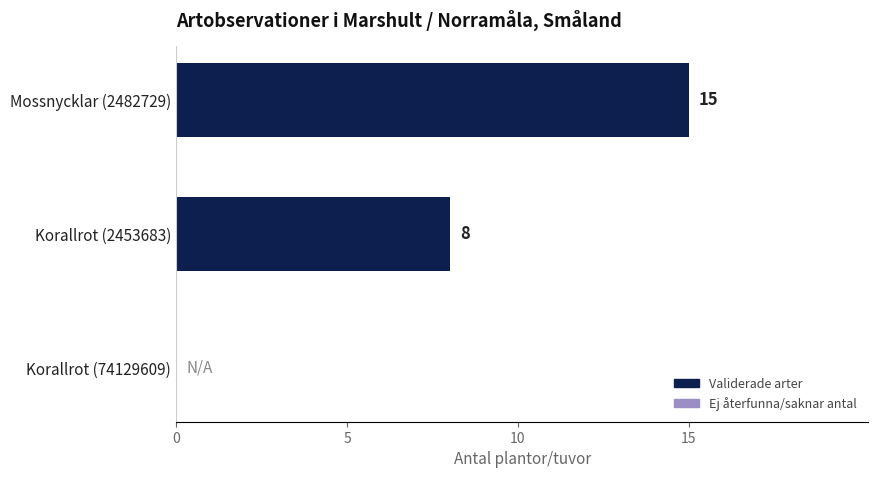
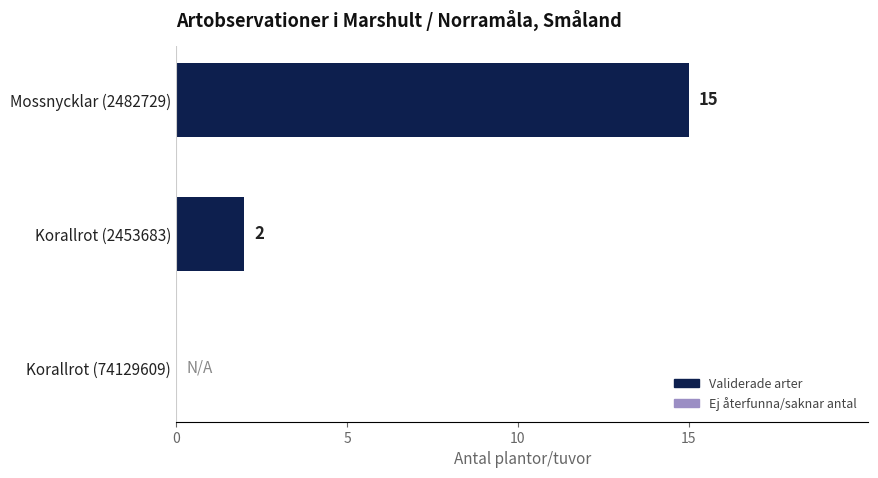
Korallrot (2453683): 8 -> 2
